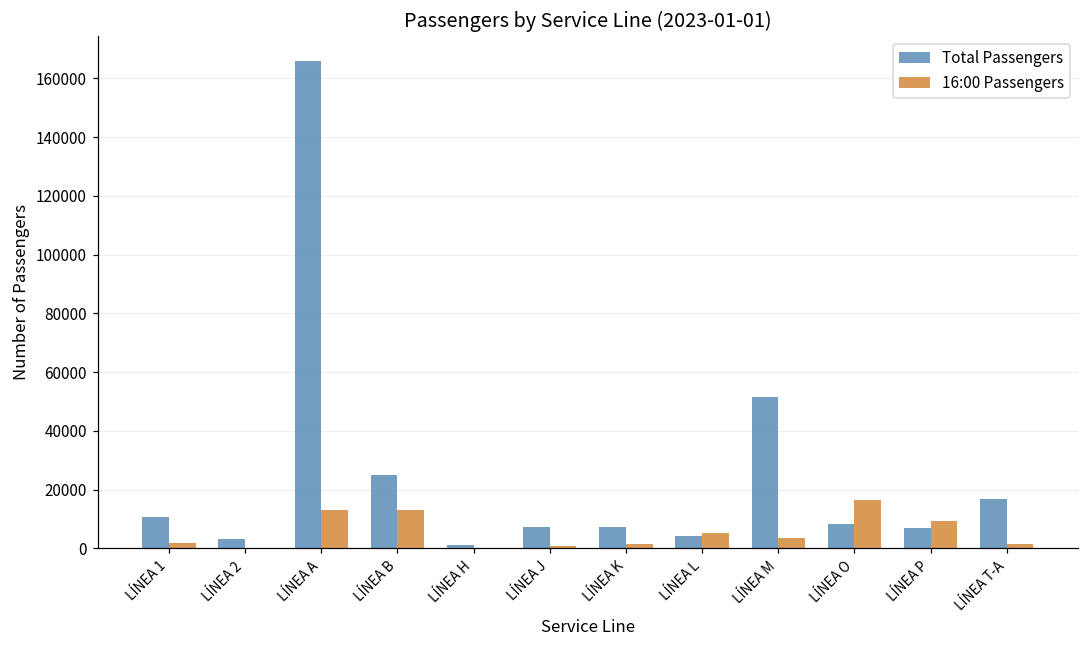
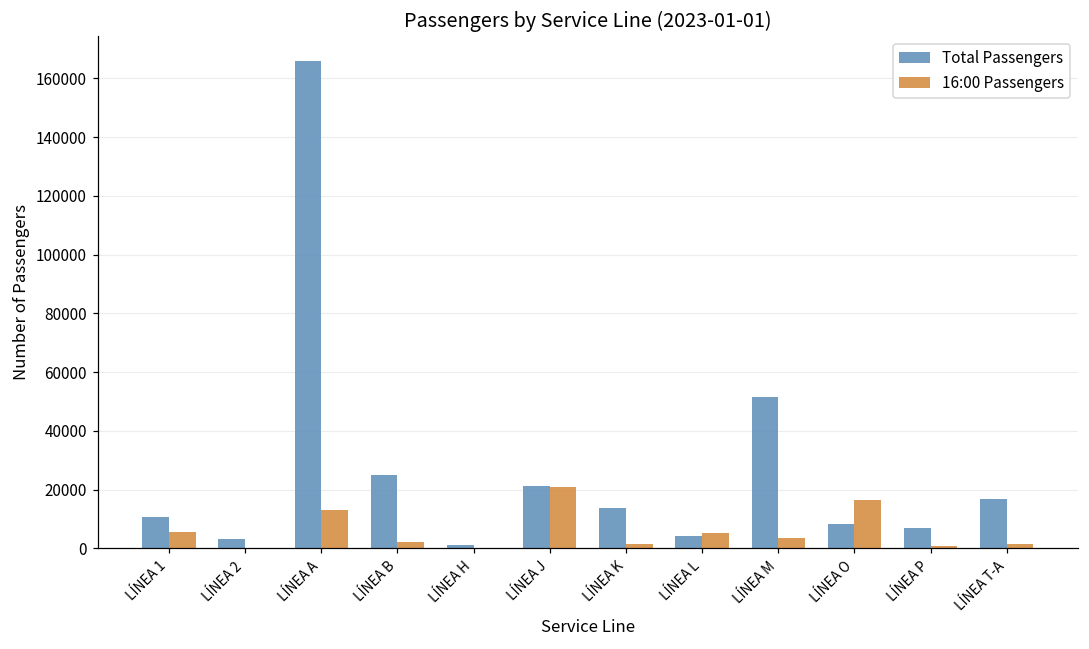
16:00 Passengers, LÍNEA 1: 2000 -> 6000
16:00 Passengers, LÍNEA B: 13000 -> 2000
Total Passengers, LÍNEA J: 7000 -> 21000
16:00 Passengers, LÍNEA J: 1000 -> 21000
Total Passengers, LÍNEA K: 7000 -> 14000
16:00 Passengers, LÍNEA P: 9000 -> 1000
